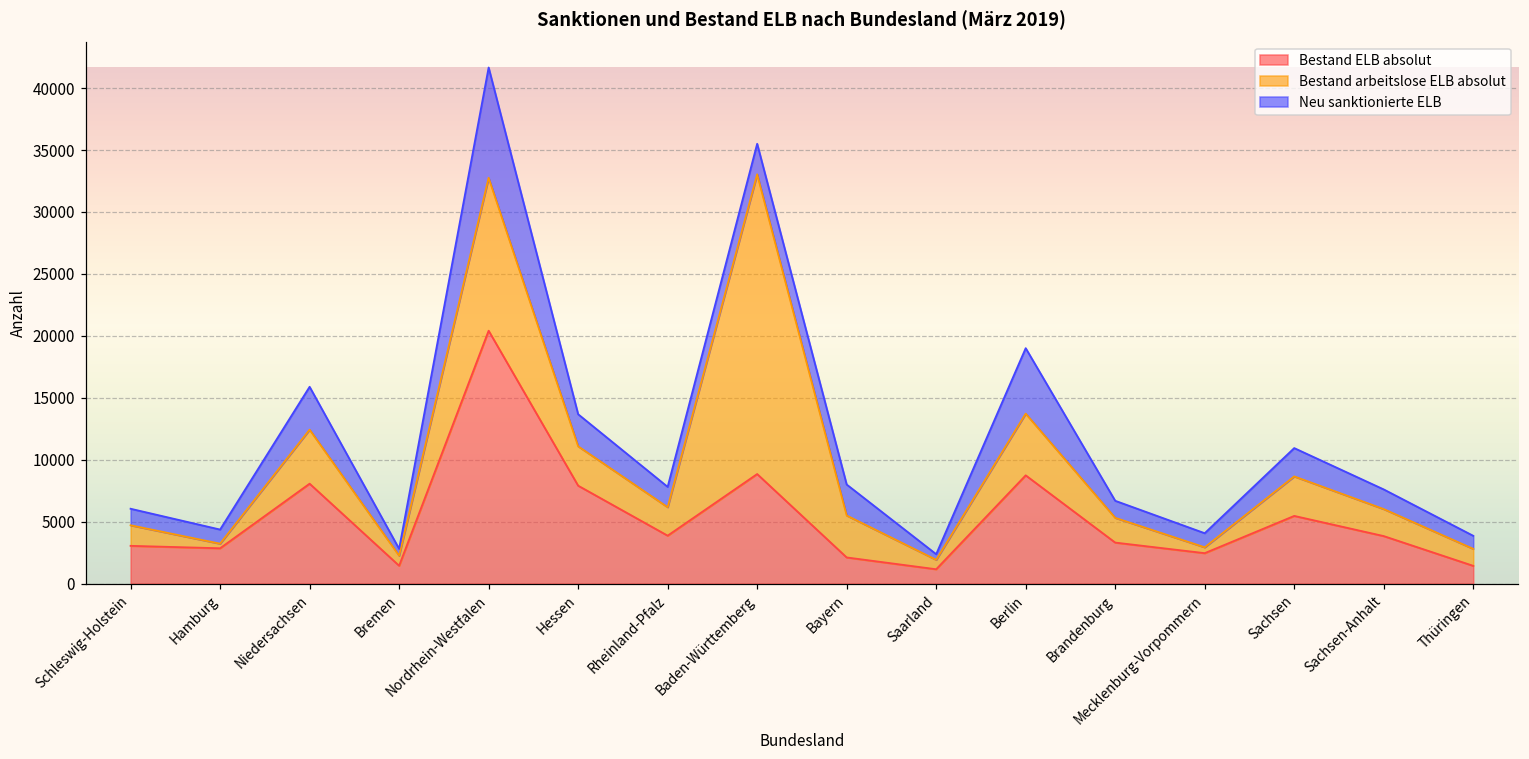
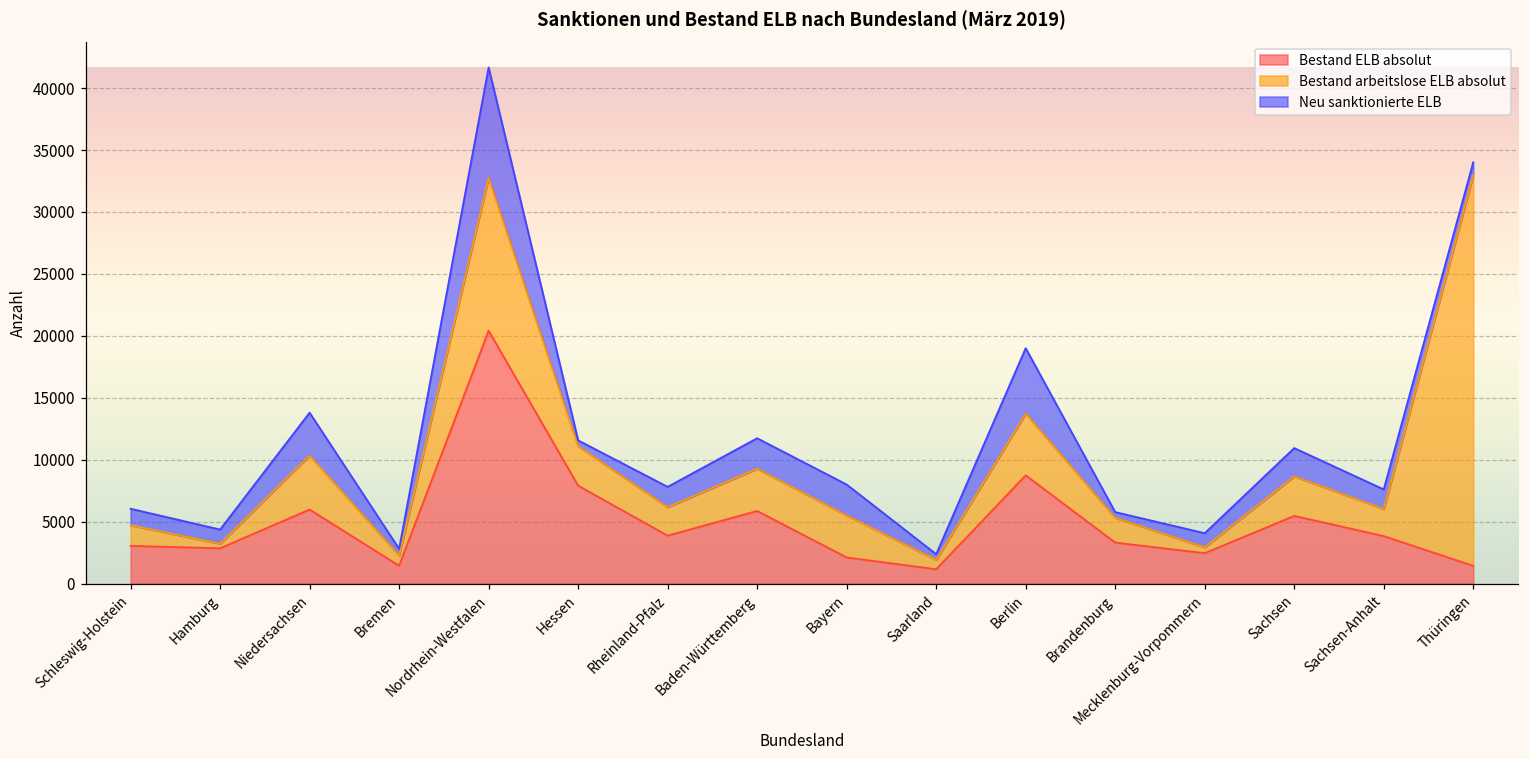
Bestand ELB absolut, Niedersachsen: 8100 -> 6000
Neu sanktionierte ELB, Hessen: 2600 -> 500
Bestand ELB absolut, Baden-Württemberg: 8800 -> 5900
Bestand arbeitslose ELB absolut, Baden-Württemberg: 24200 -> 3400
Neu sanktionierte ELB, Brandenburg: 1400 -> 500
Bestand arbeitslose ELB absolut, Thüringen: 1400 -> 31500
